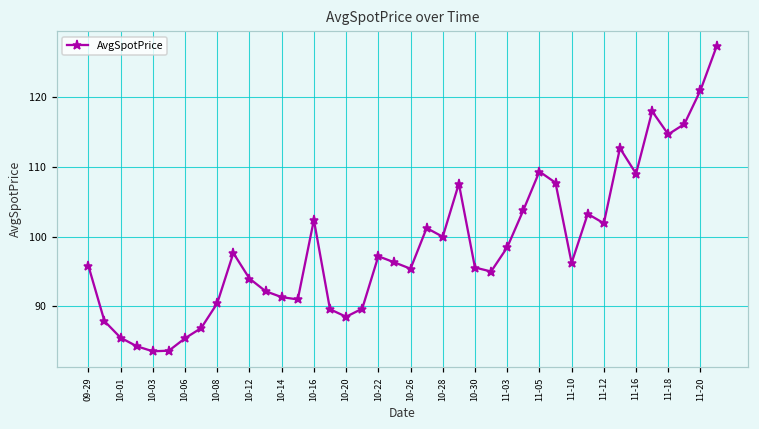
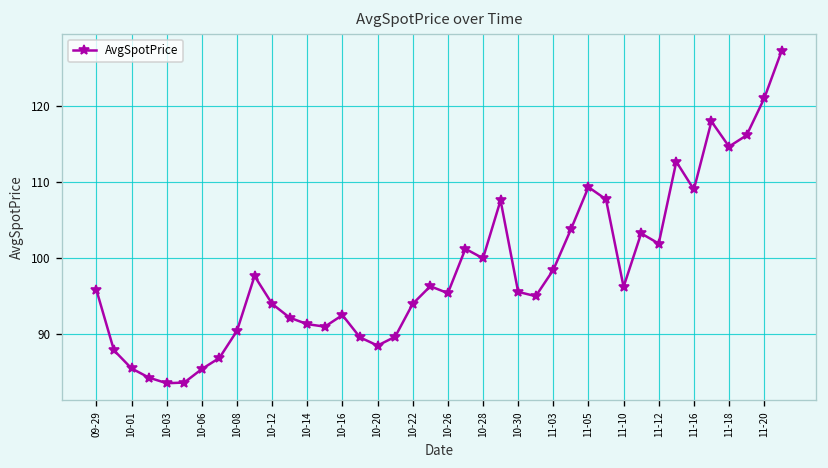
10-16: 102 -> 93
10-22: 97 -> 94
